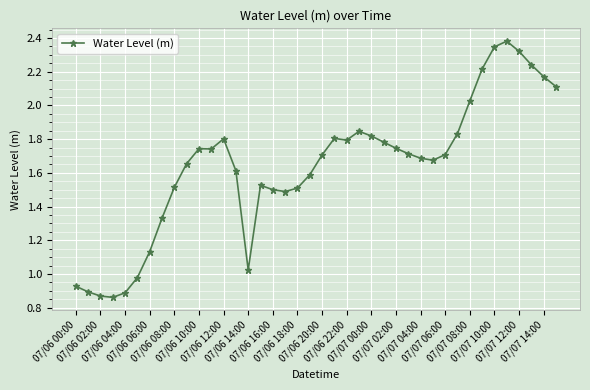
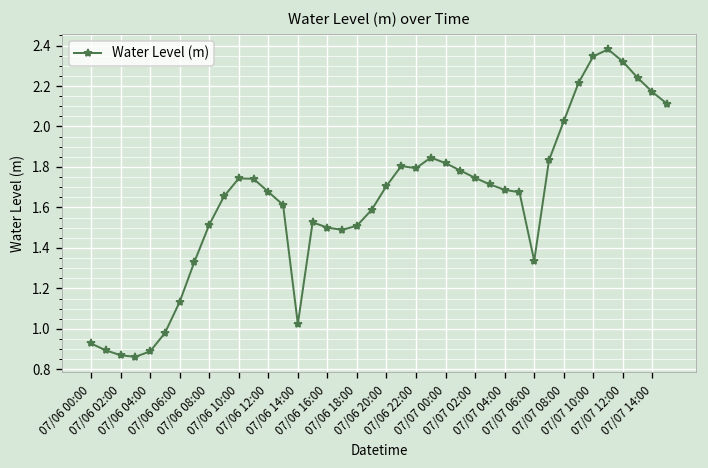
07/06 12:00: 1.80 -> 1.68
07/07 06:00: 1.71 -> 1.34
